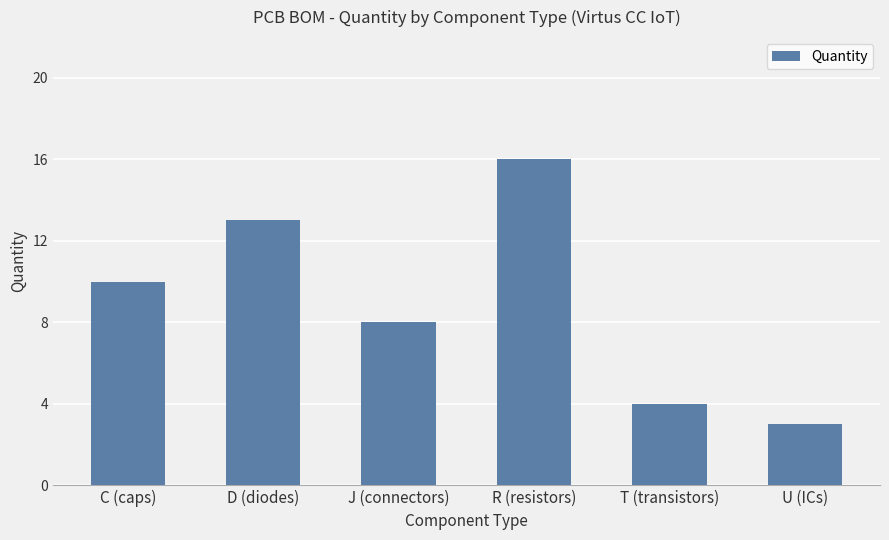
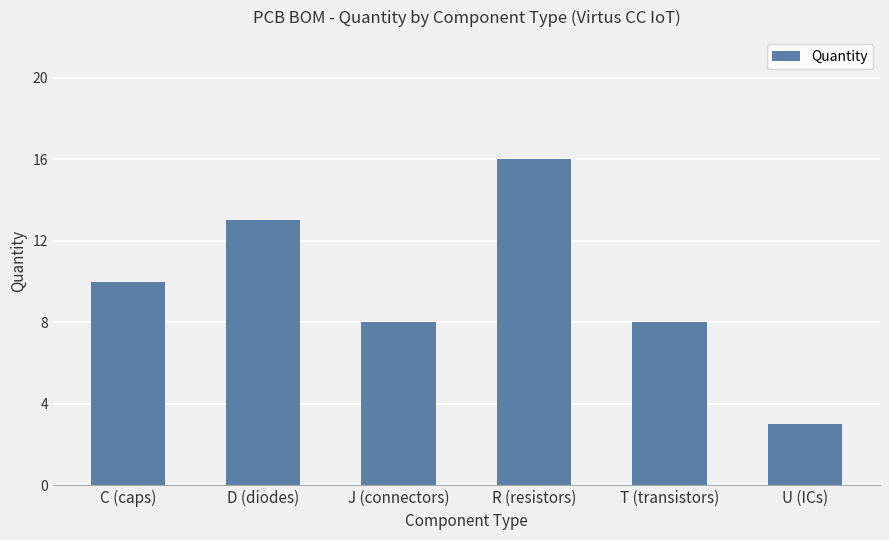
T (transistors): 4 -> 8
